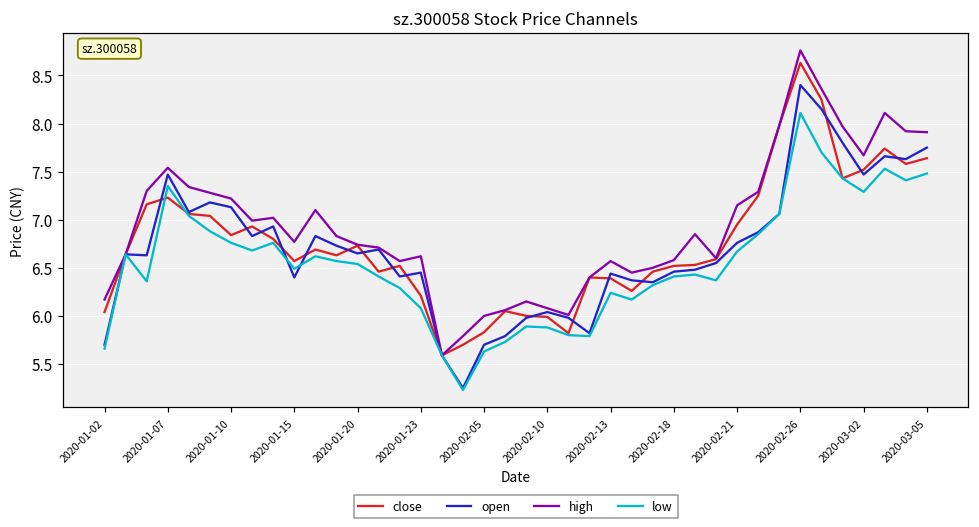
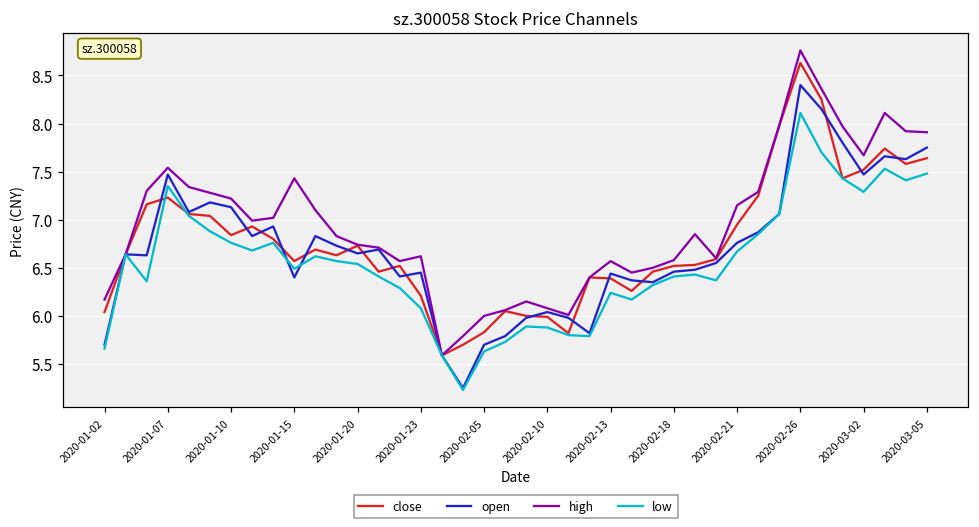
high, 2020-01-15: 6.8 -> 7.4
